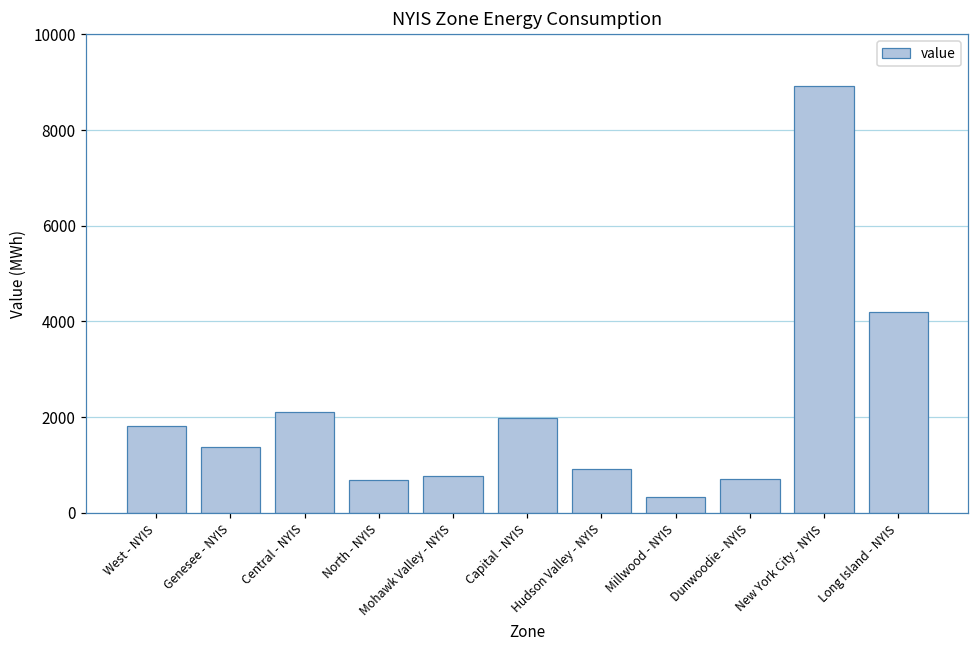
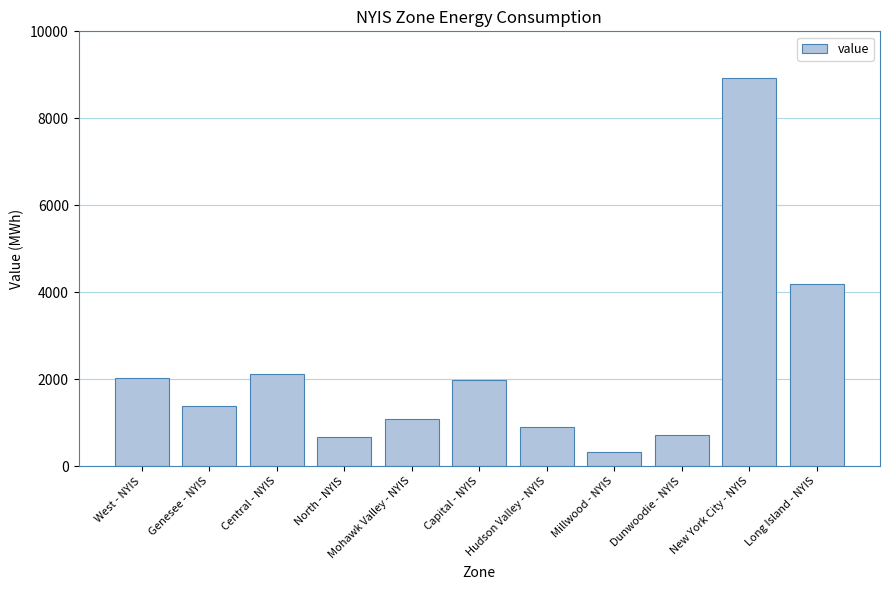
West - NYIS: 1800 -> 2000
Mohawk Valley - NYIS: 800 -> 1100
